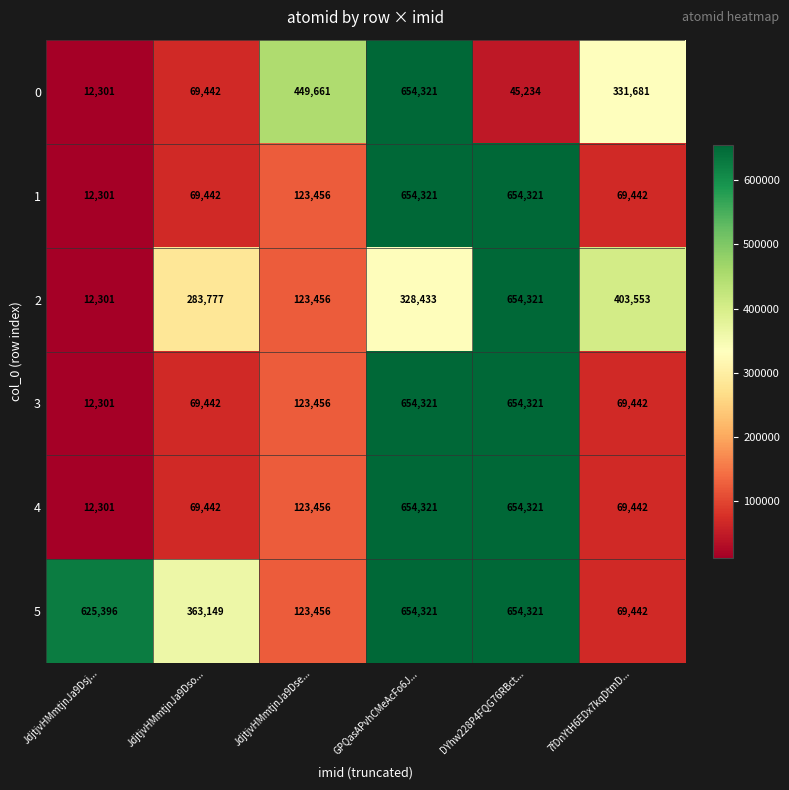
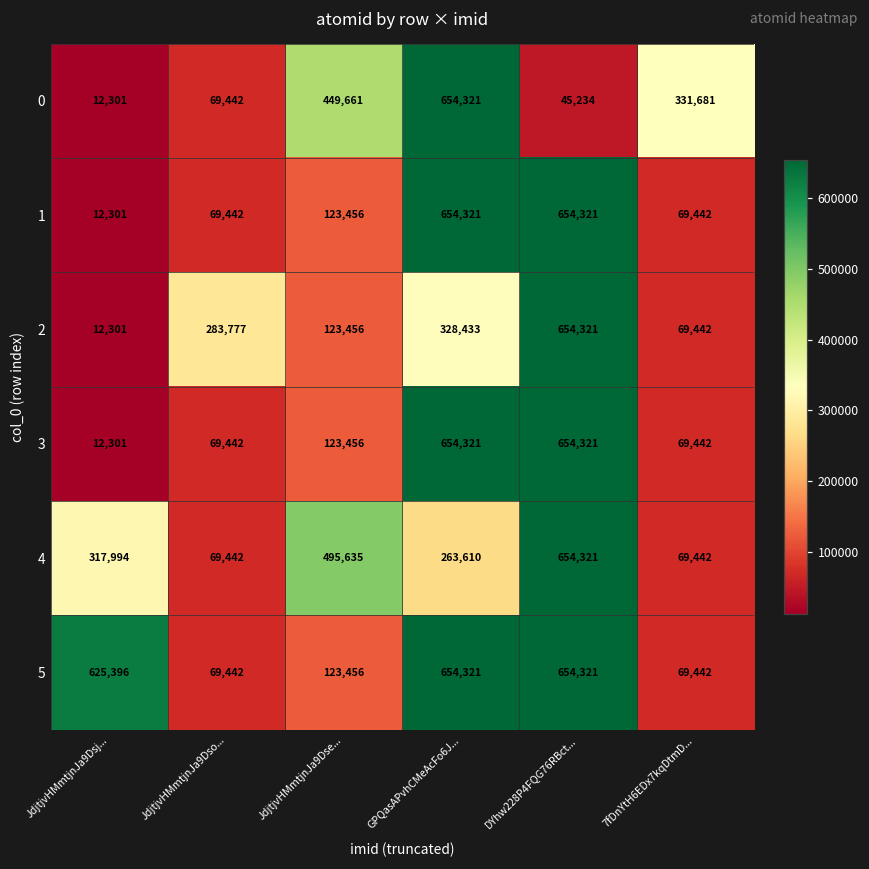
2, 7fDnYtH6EDx7kqDtmD...: 403,553 -> 69,442
4, JdjtjvHMmtjnJa9Dsj...: 12,301 -> 317,994
4, JdjtjvHMmtjnJa9Dse...: 123,456 -> 495,635
4, GPQasAPvhCMeAcFo6J...: 654,321 -> 263,610
5, JdjtjvHMmtjnJa9Dso...: 363,149 -> 69,442
